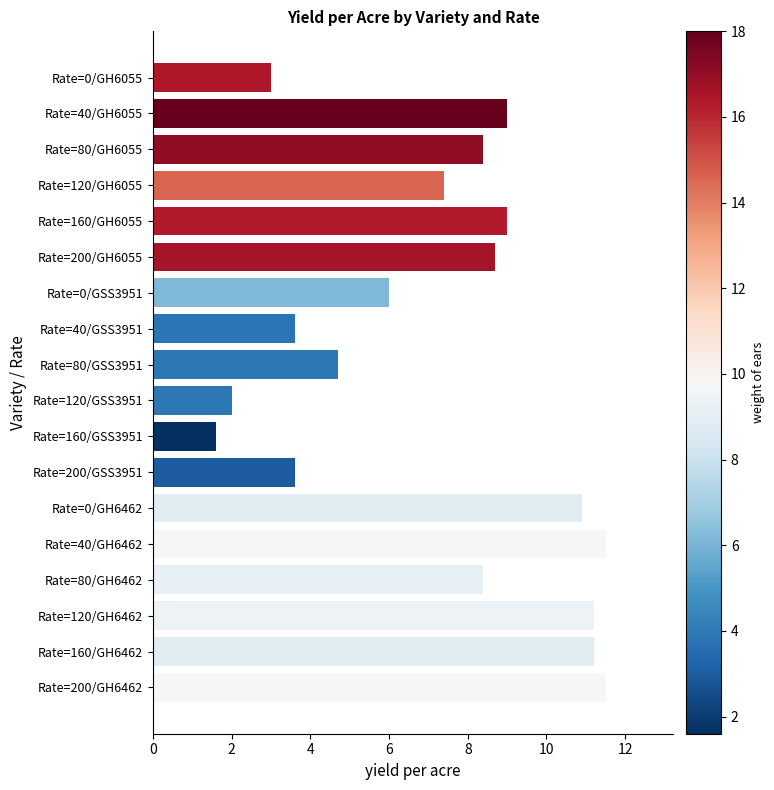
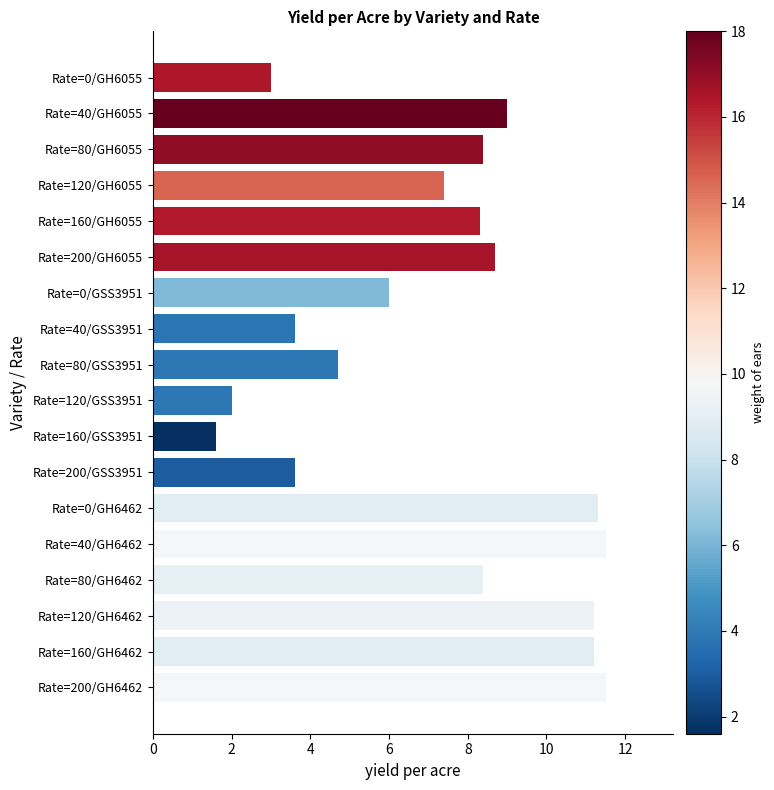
Rate=160/GH6055: 9.0 -> 8.3
Rate=0/GH6462: 10.9 -> 11.3
